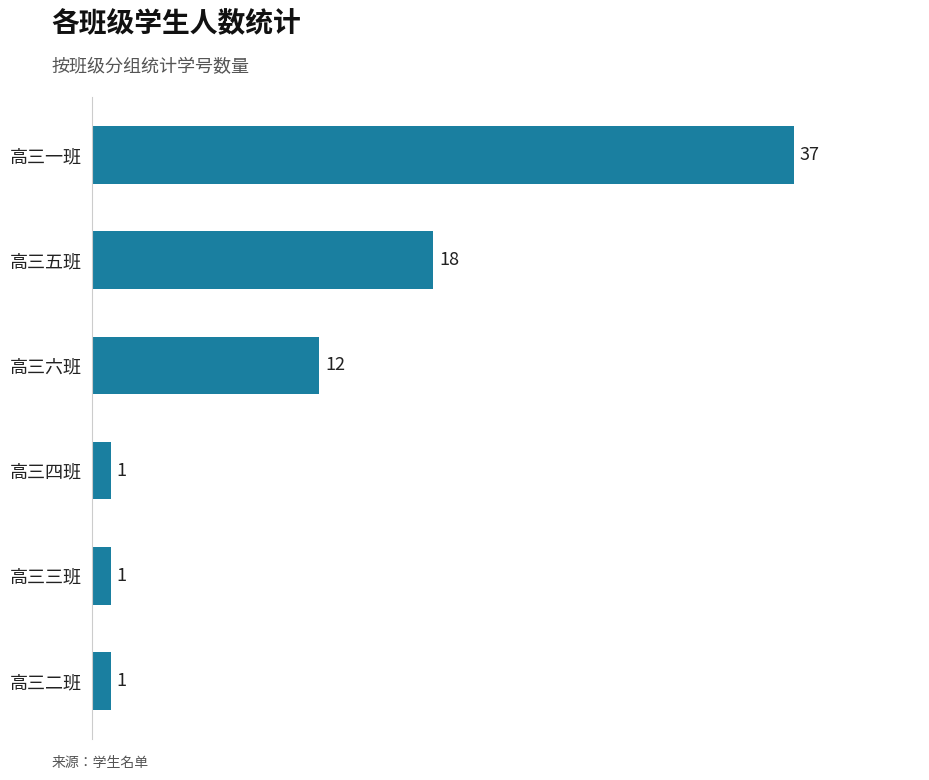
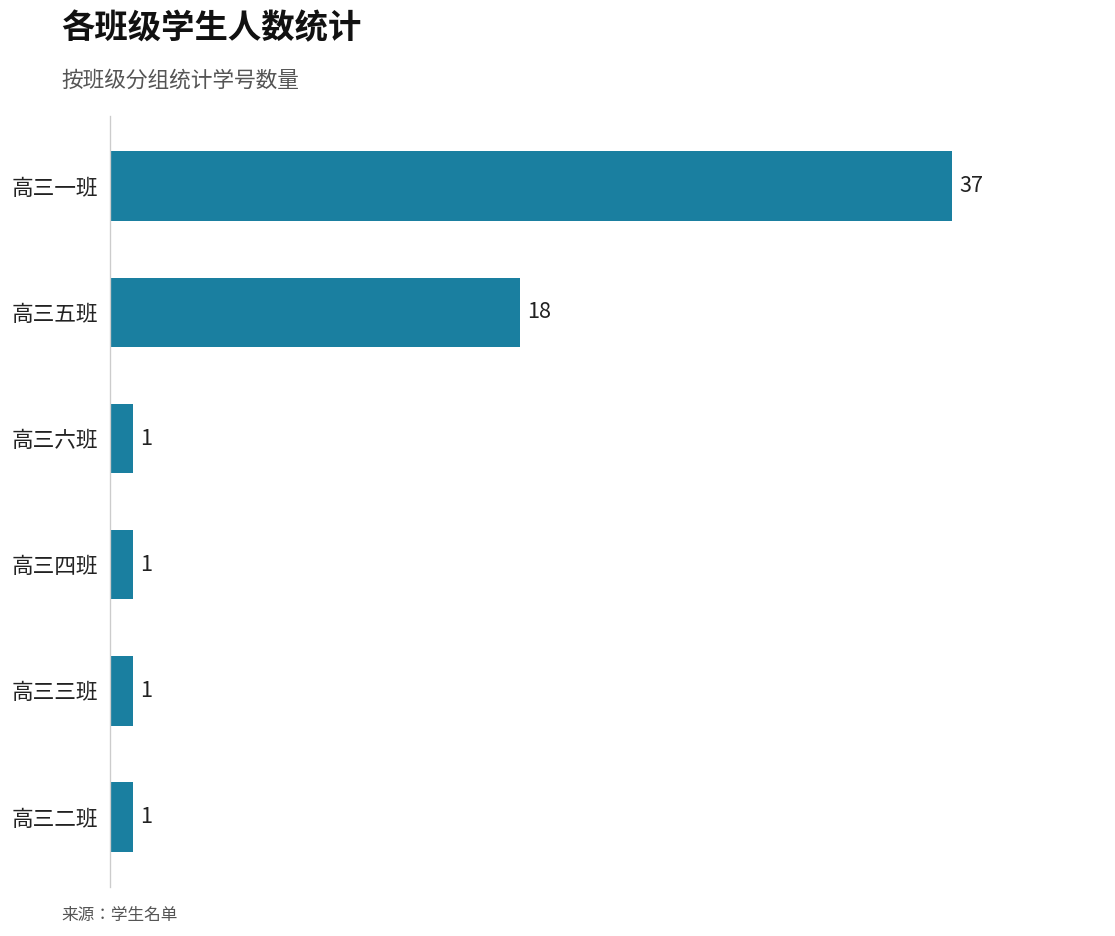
高三六班: 12 -> 1
